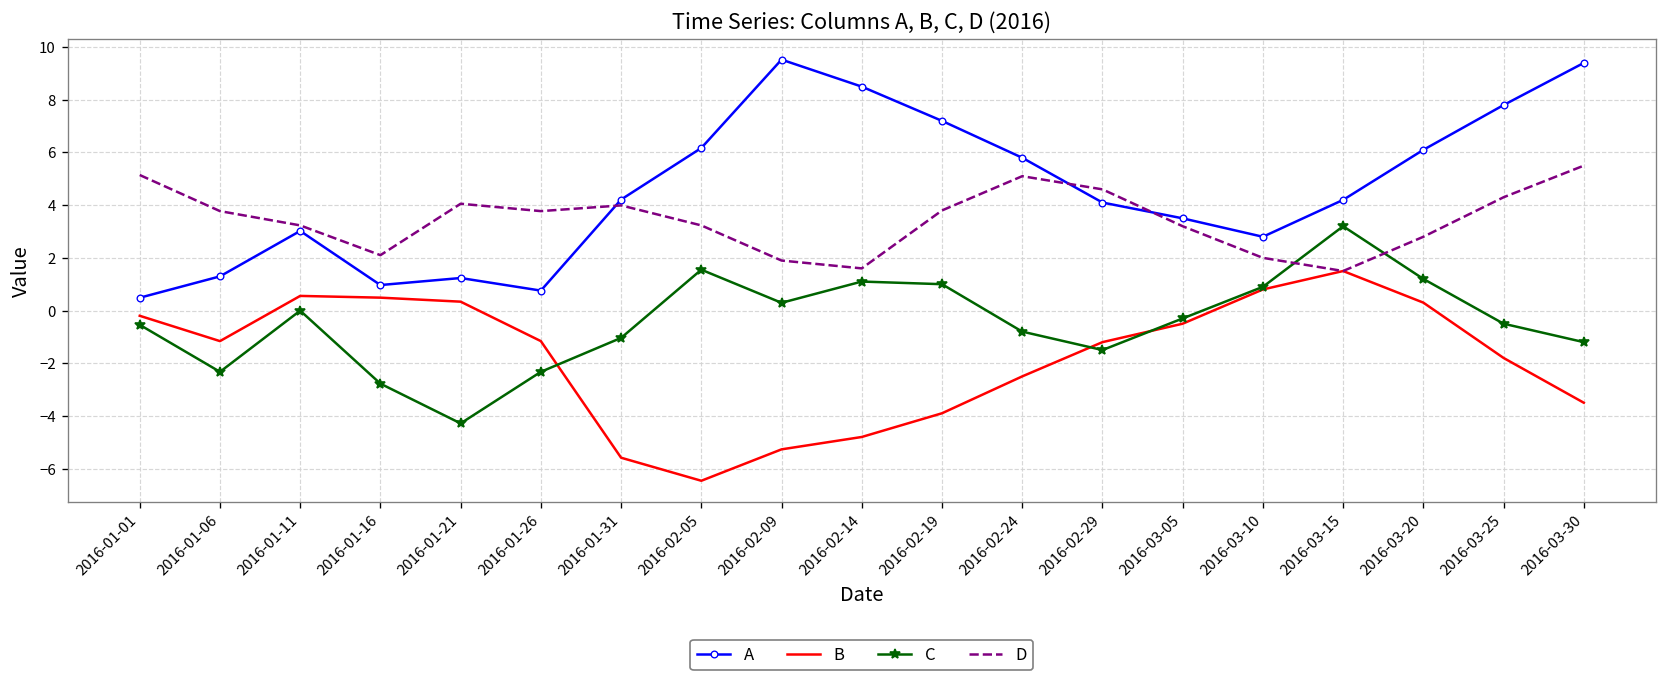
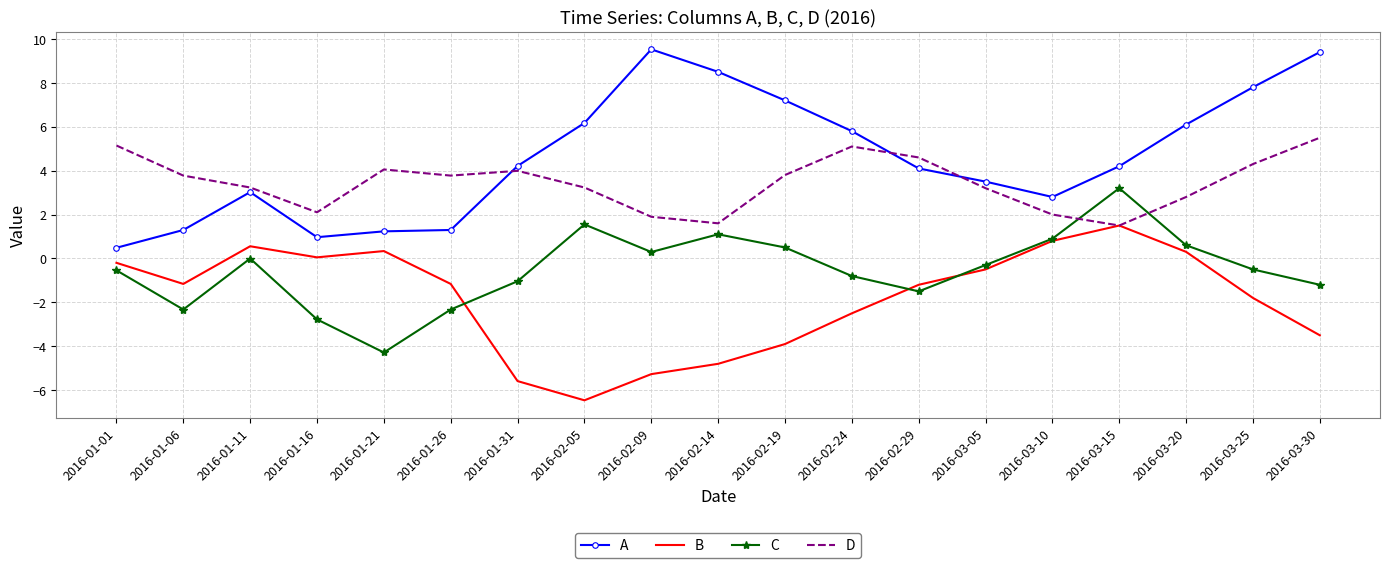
B, 2016-01-16: 0.5 -> 0.1
A, 2016-01-26: 0.8 -> 1.3
C, 2016-02-19: 1.0 -> 0.5
C, 2016-03-20: 1.2 -> 0.6
